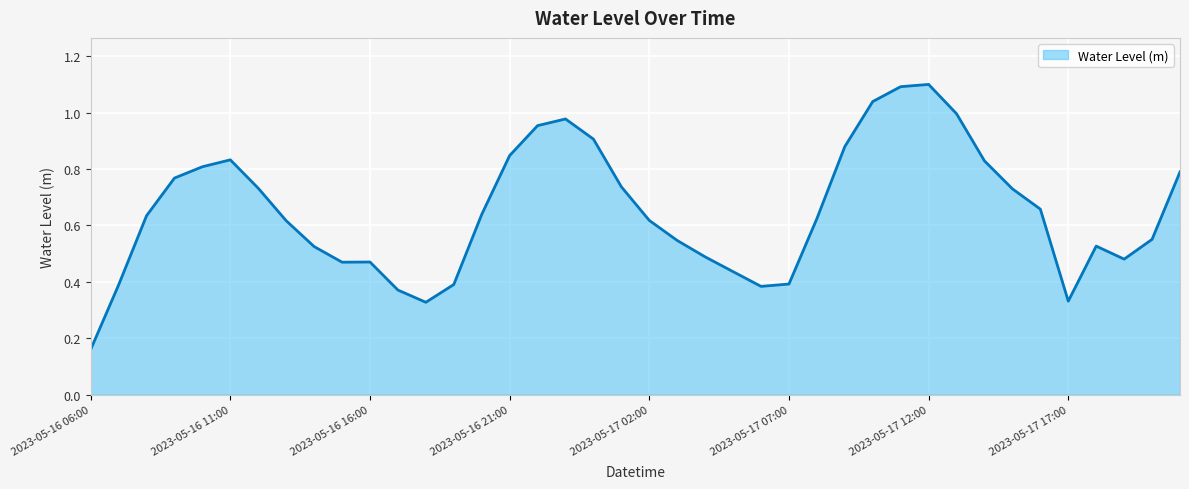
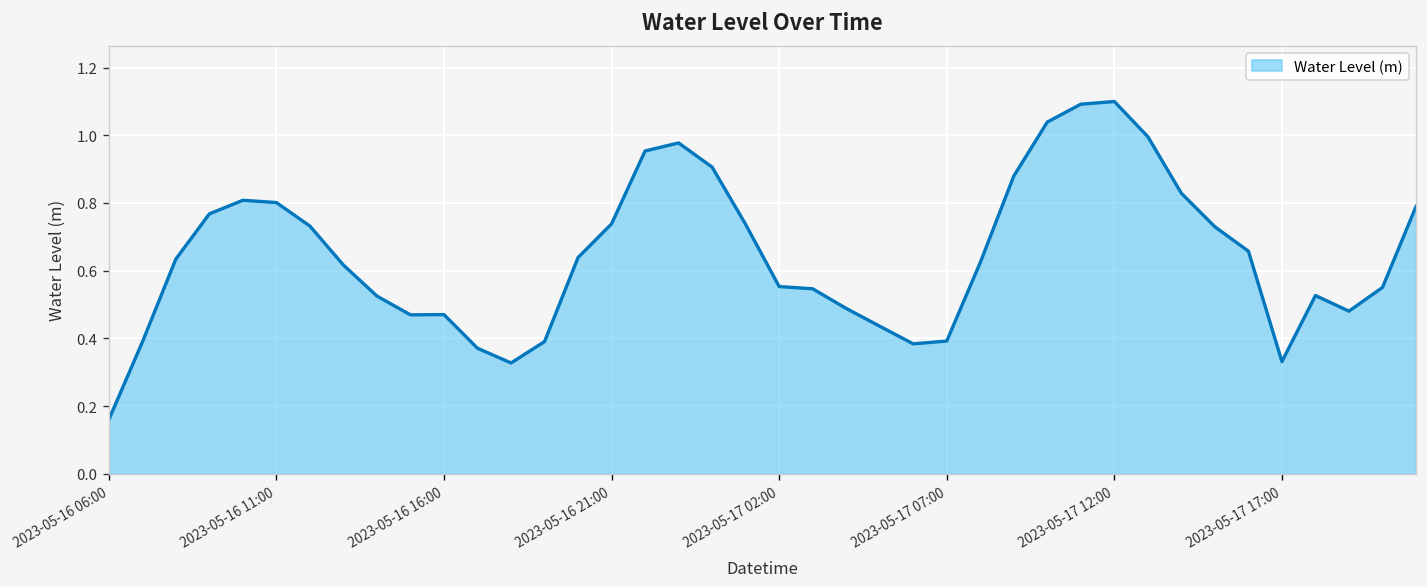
2023-05-16 11:00: 0.83 -> 0.80
2023-05-16 21:00: 0.85 -> 0.74
2023-05-17 02:00: 0.62 -> 0.55
